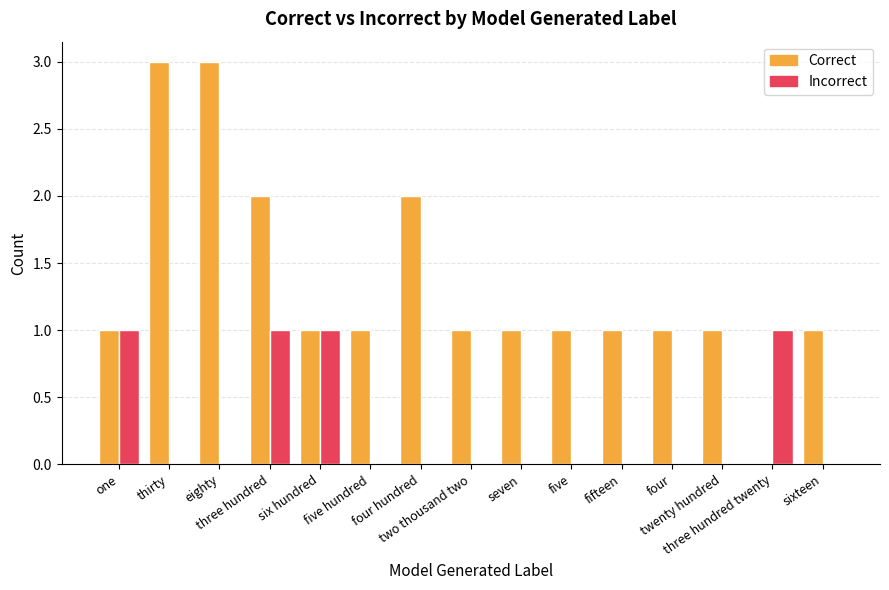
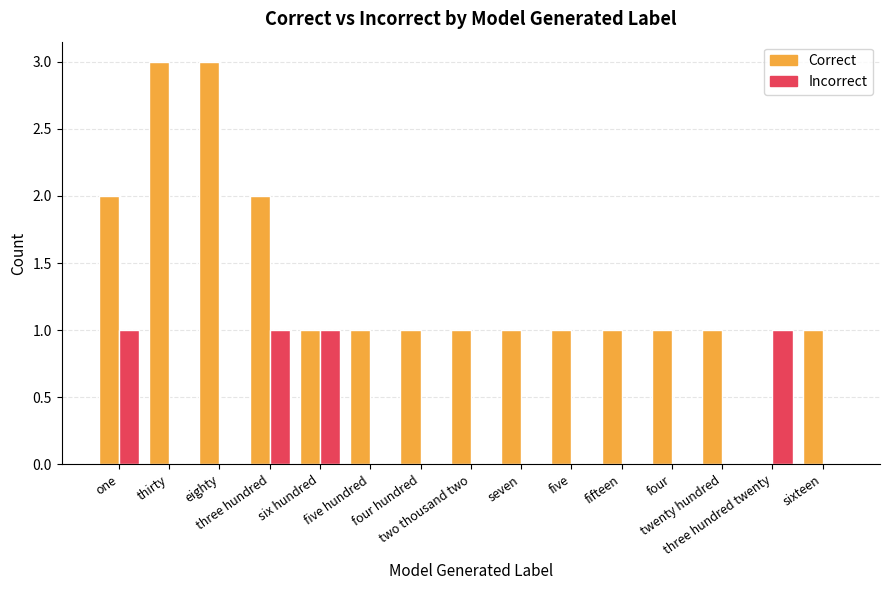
Correct, one: 1 -> 2
Correct, four hundred: 2 -> 1
